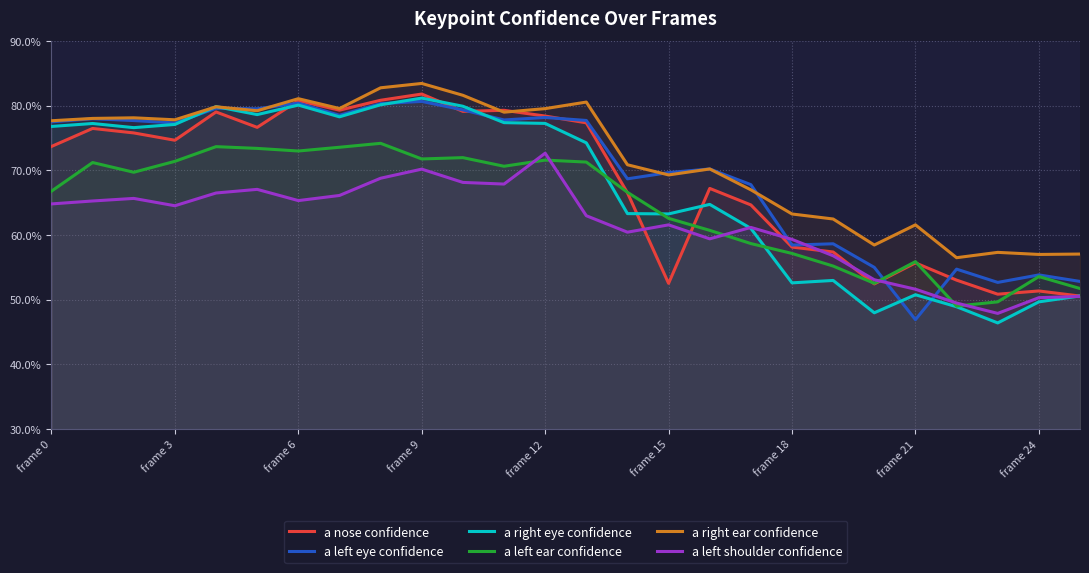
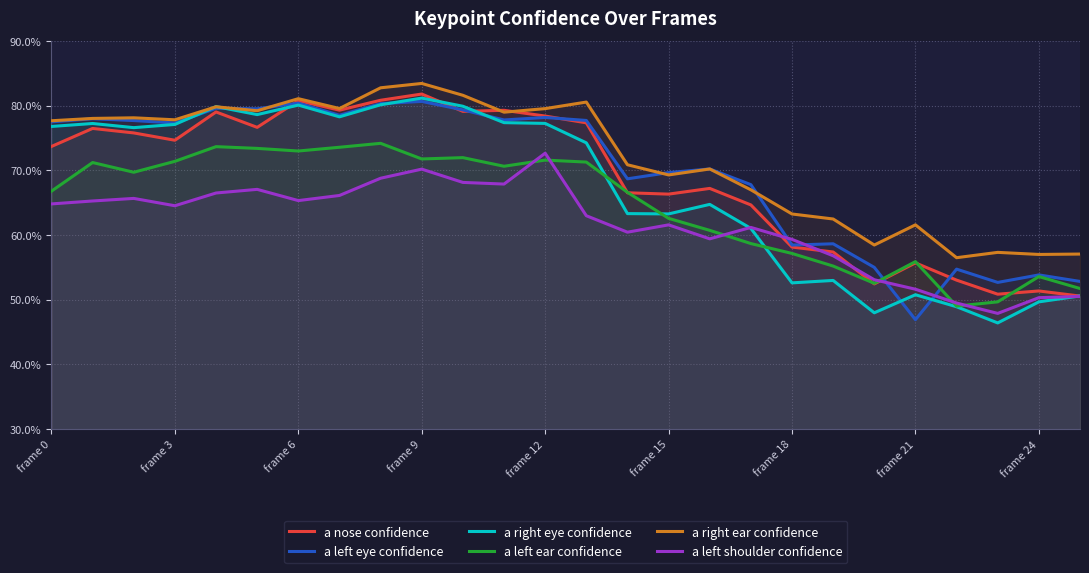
a nose confidence, frame 15: 53% -> 66%
